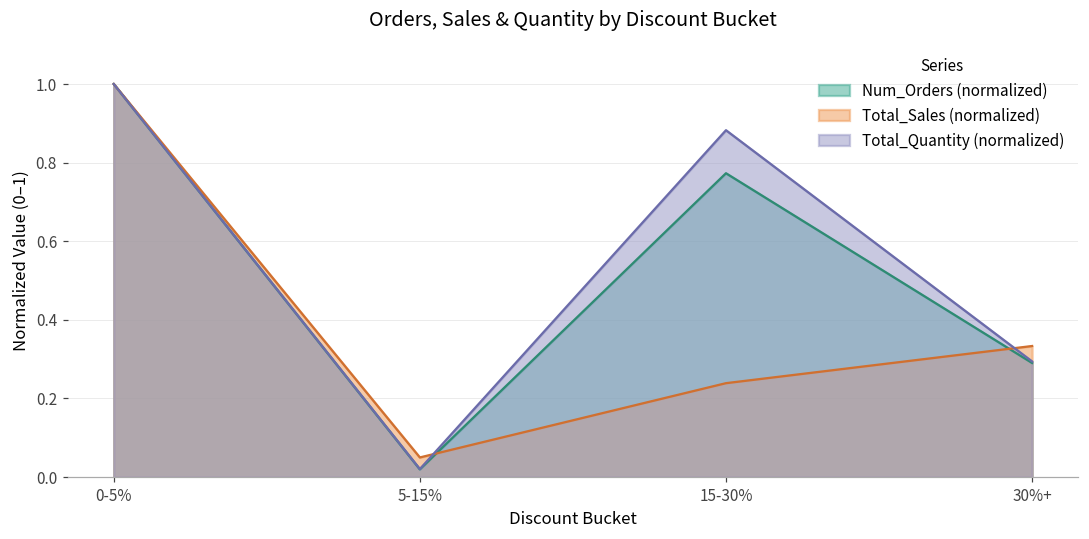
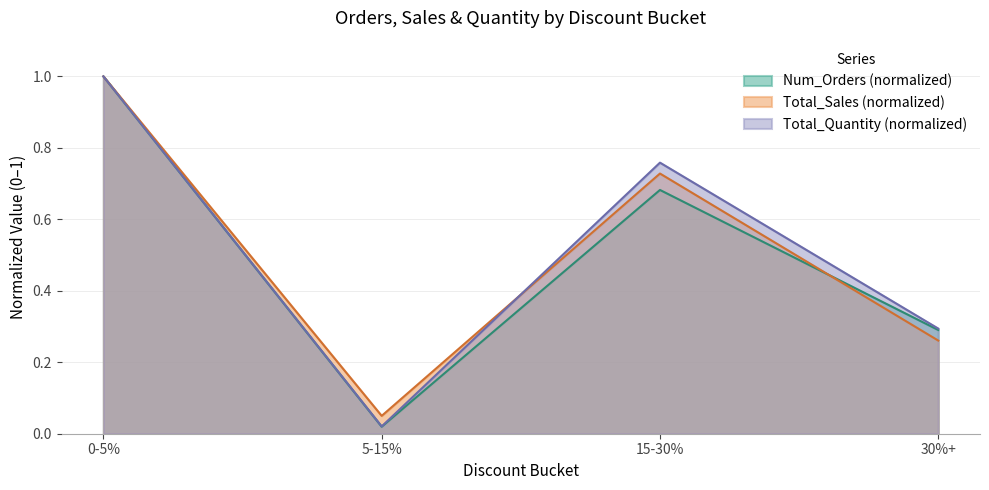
Num_Orders (normalized), 15-30%: 0.77 -> 0.68
Total_Sales (normalized), 15-30%: 0.24 -> 0.73
Total_Quantity (normalized), 15-30%: 0.88 -> 0.76
Total_Sales (normalized), 30%+: 0.33 -> 0.26
